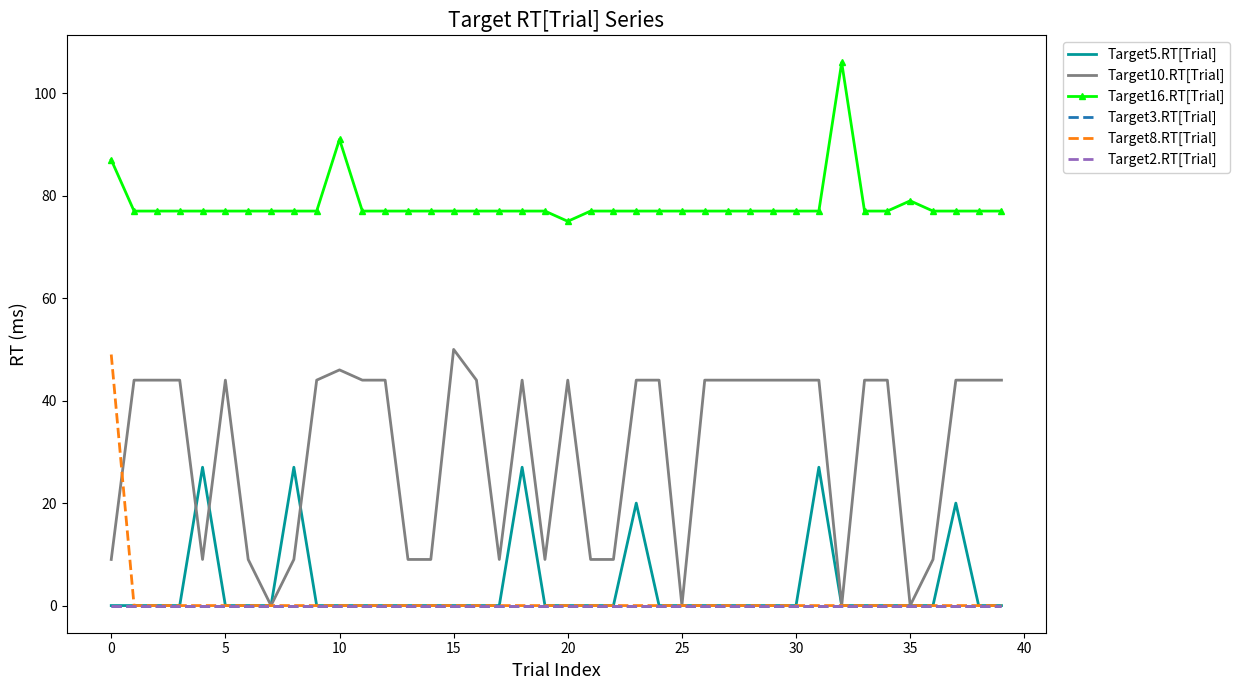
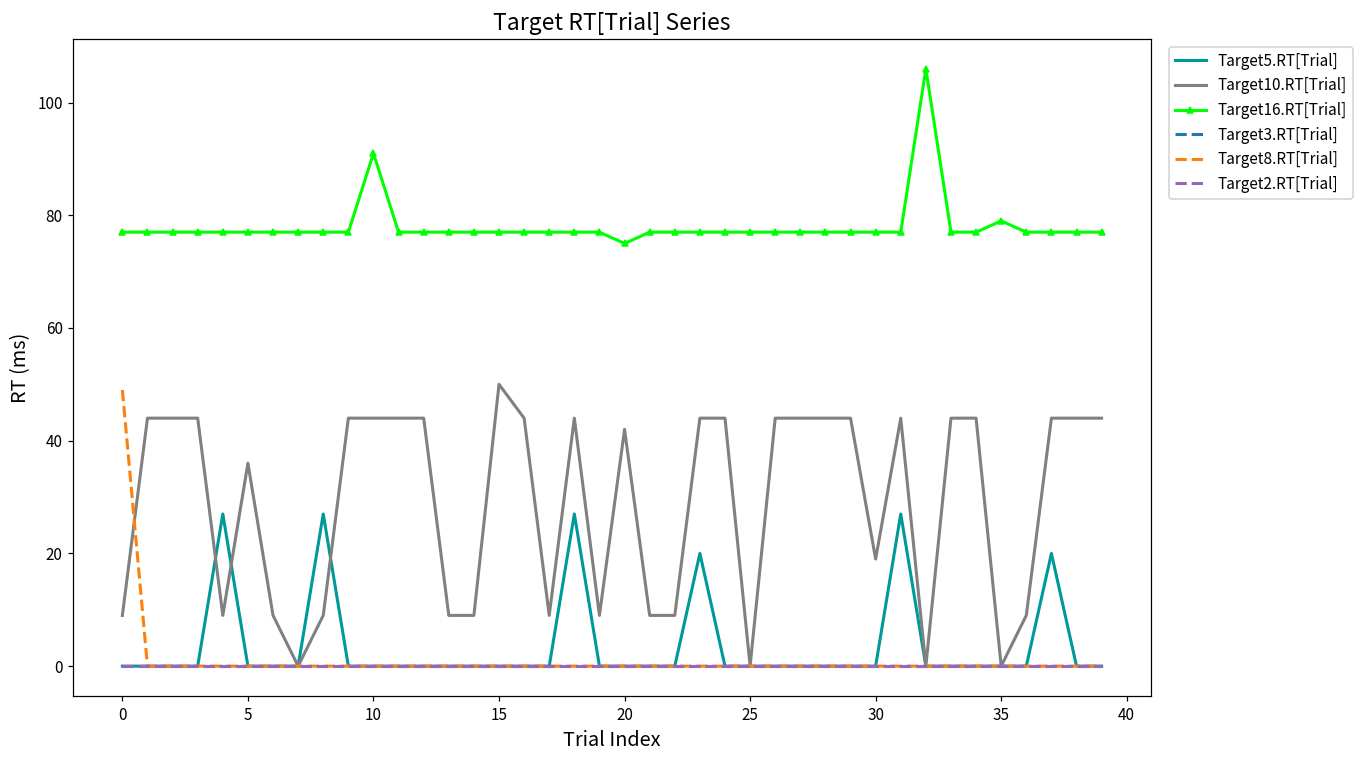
Target16.RT[Trial], 0: 87 -> 77
Target10.RT[Trial], 5: 44 -> 36
Target10.RT[Trial], 10: 46 -> 44
Target10.RT[Trial], 20: 44 -> 42
Target10.RT[Trial], 30: 44 -> 19
